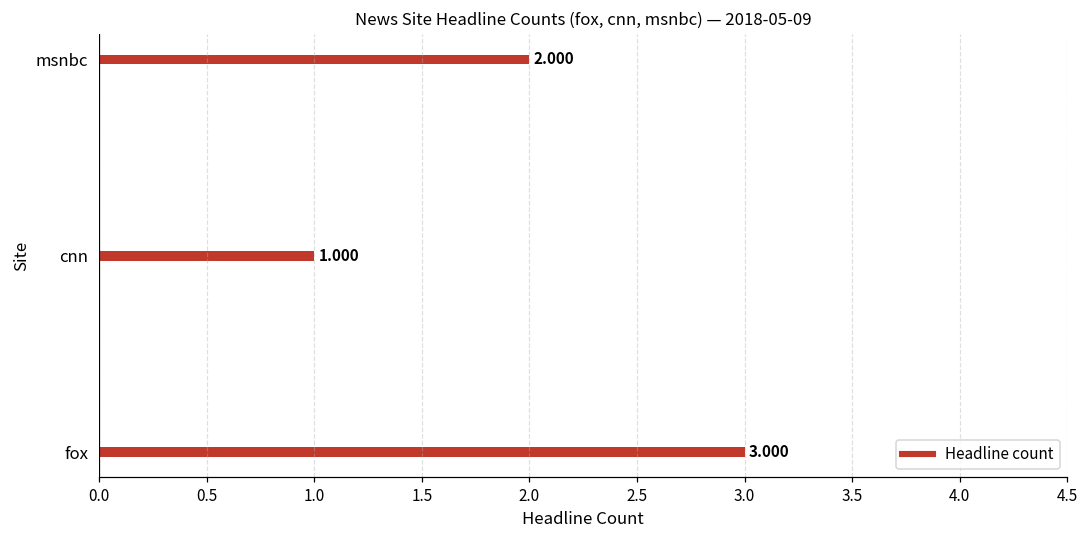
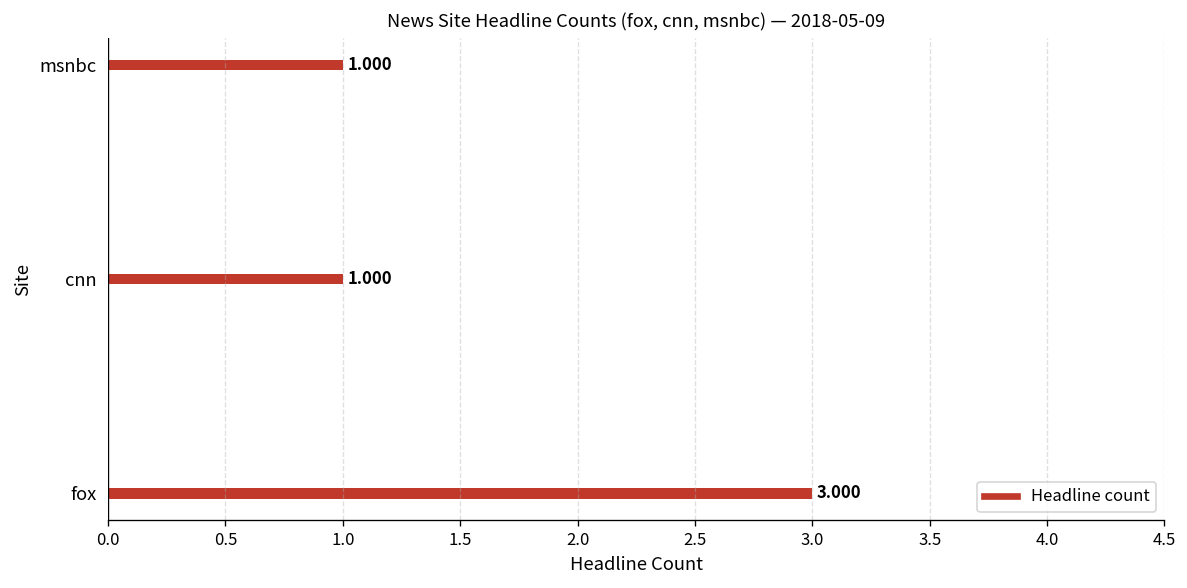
msnbc: 2.000 -> 1.000
